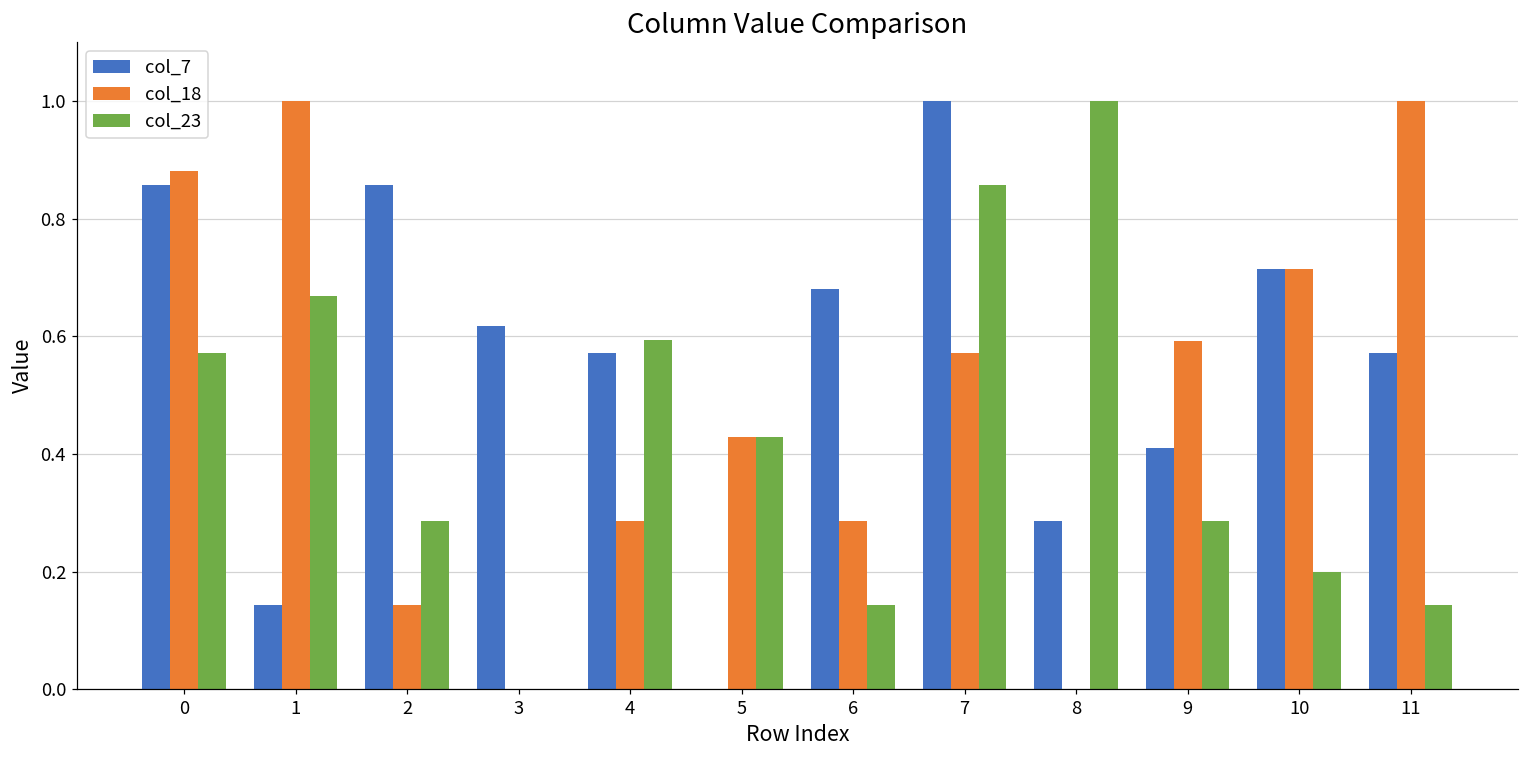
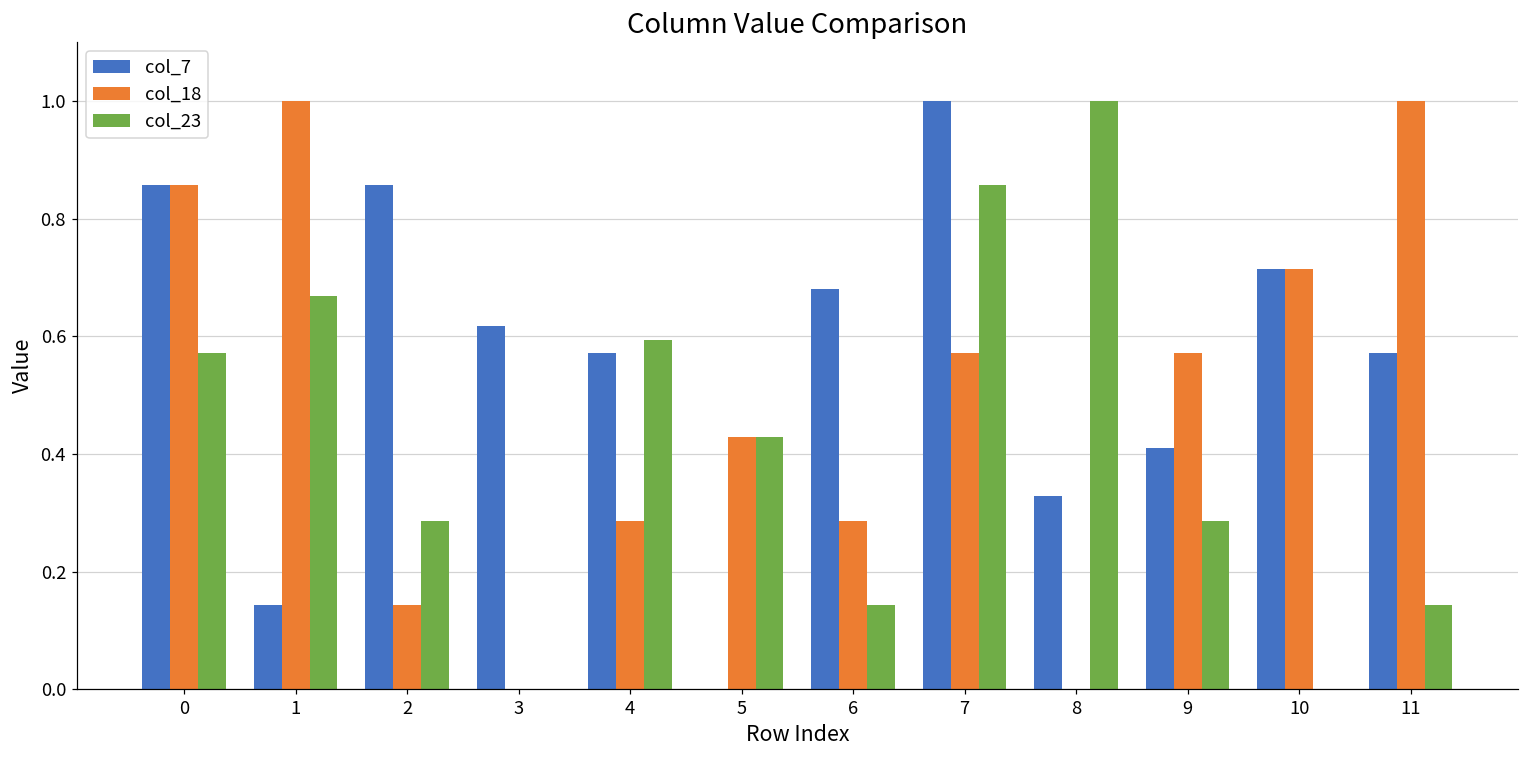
col_18, 0: 0.88 -> 0.86
col_7, 8: 0.29 -> 0.33
col_18, 9: 0.59 -> 0.57
col_23, 10: 0.2 -> 0.0
